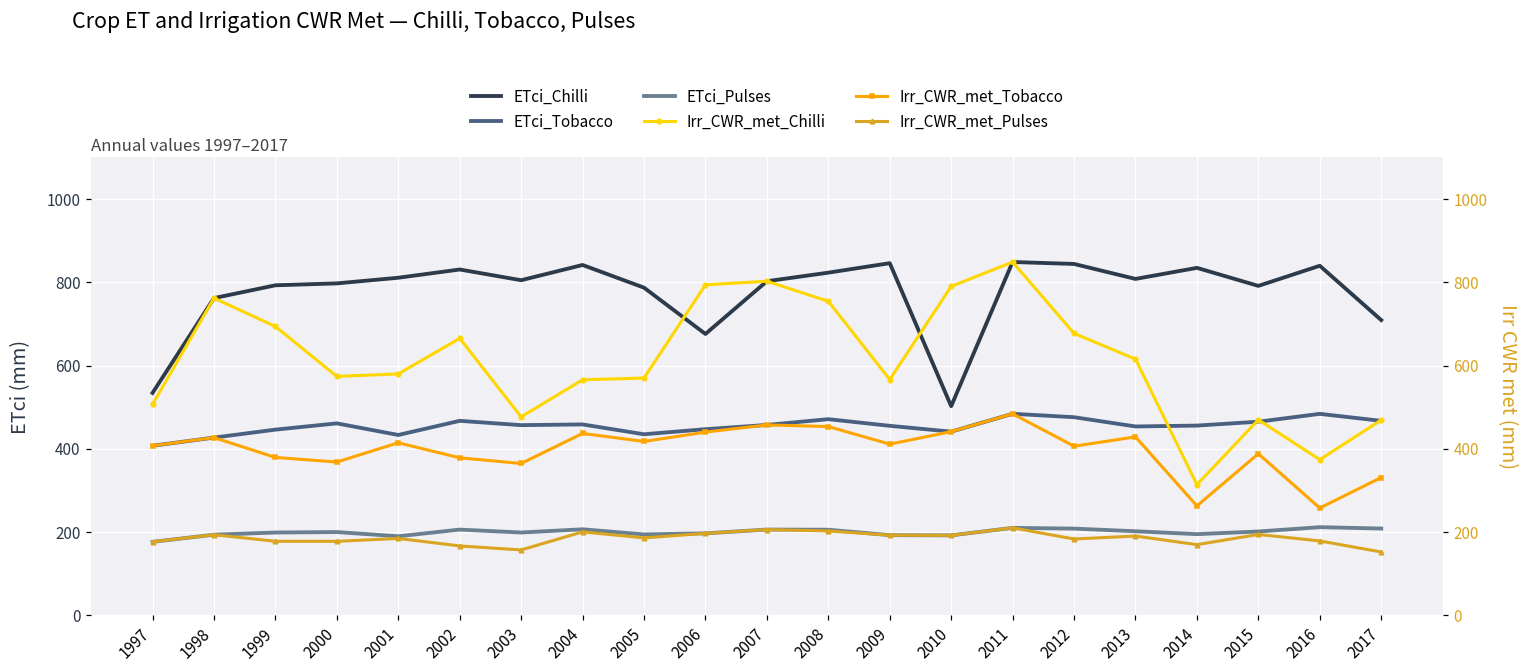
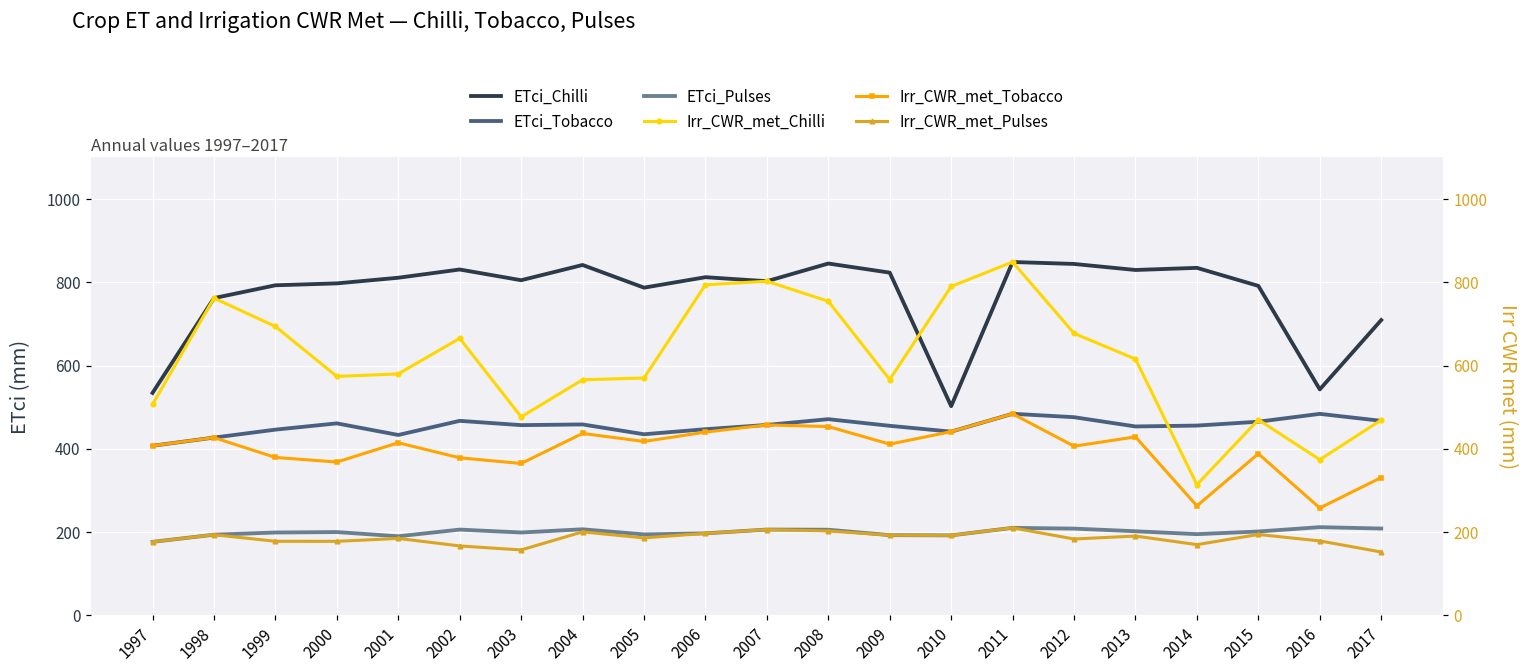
ETci_Chilli, 2006: 680 -> 810
ETci_Chilli, 2008: 820 -> 850
ETci_Chilli, 2009: 850 -> 820
ETci_Chilli, 2013: 810 -> 830
ETci_Chilli, 2016: 840 -> 540
